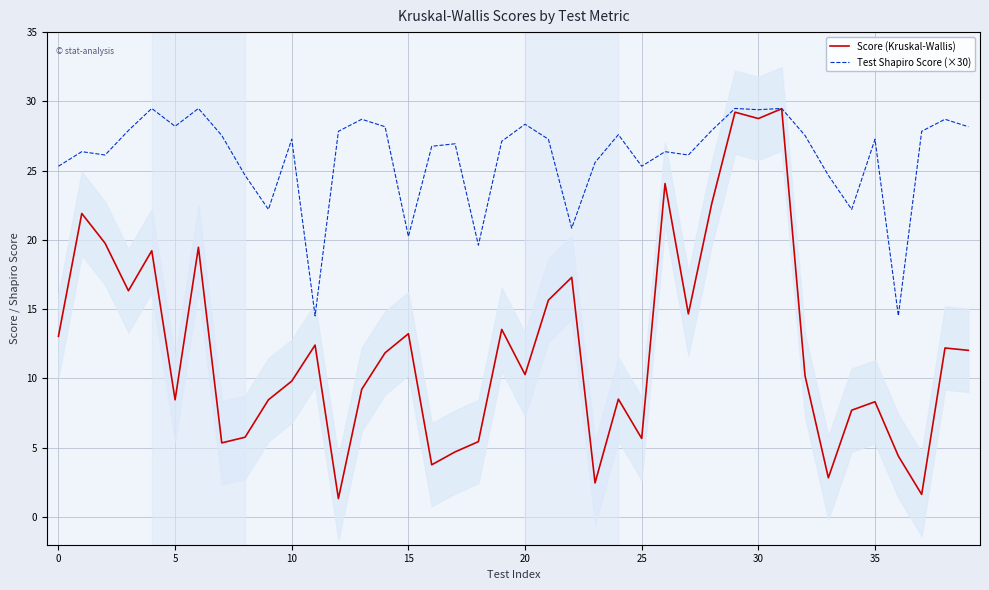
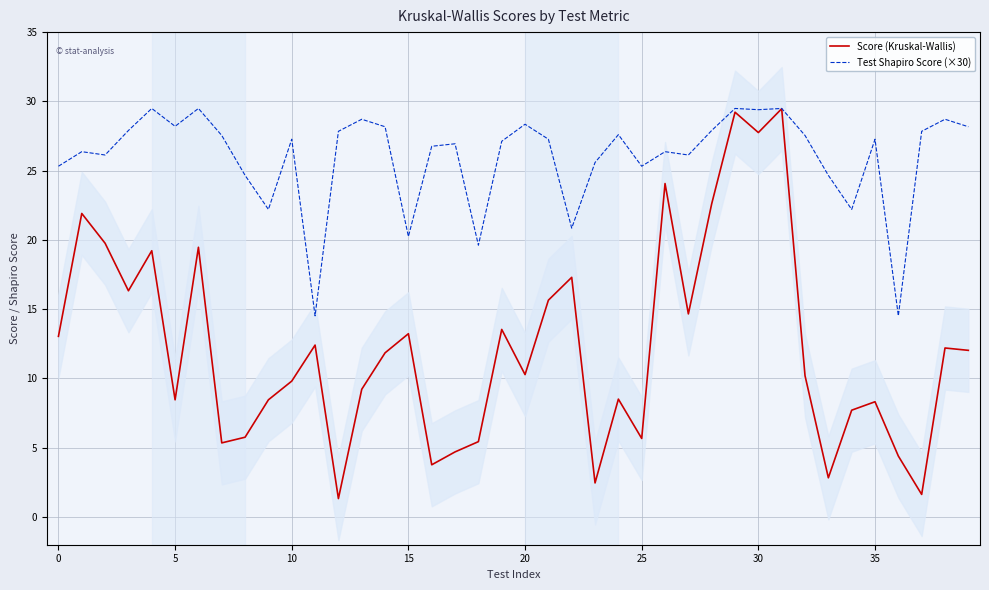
Score (Kruskal-Wallis), 30: 28.8 -> 27.8
